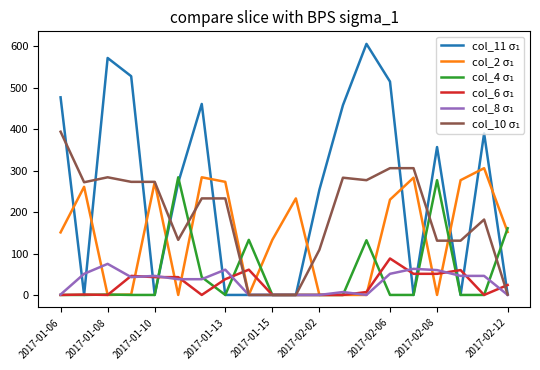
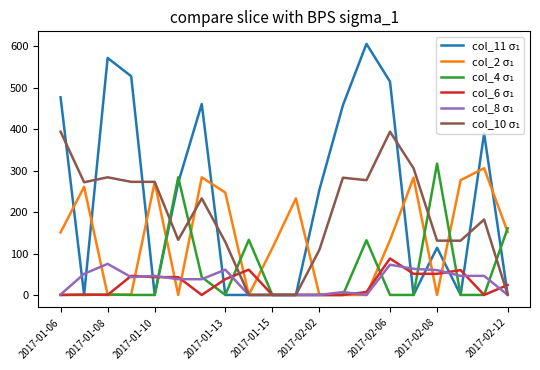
col_2 σ₁, 2017-01-13: 270 -> 250
col_10 σ₁, 2017-01-13: 230 -> 130
col_2 σ₁, 2017-01-15: 130 -> 110
col_2 σ₁, 2017-02-06: 230 -> 130
col_8 σ₁, 2017-02-06: 50 -> 70
col_10 σ₁, 2017-02-06: 310 -> 390
col_11 σ₁, 2017-02-08: 360 -> 110
col_4 σ₁, 2017-02-08: 280 -> 320
